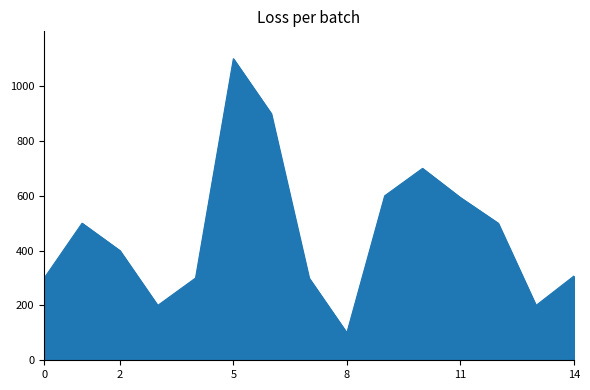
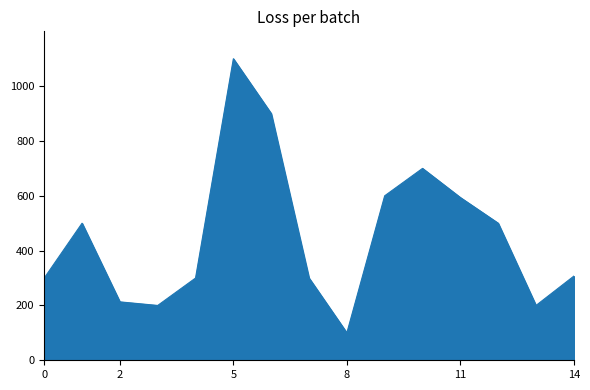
2: 400 -> 210
